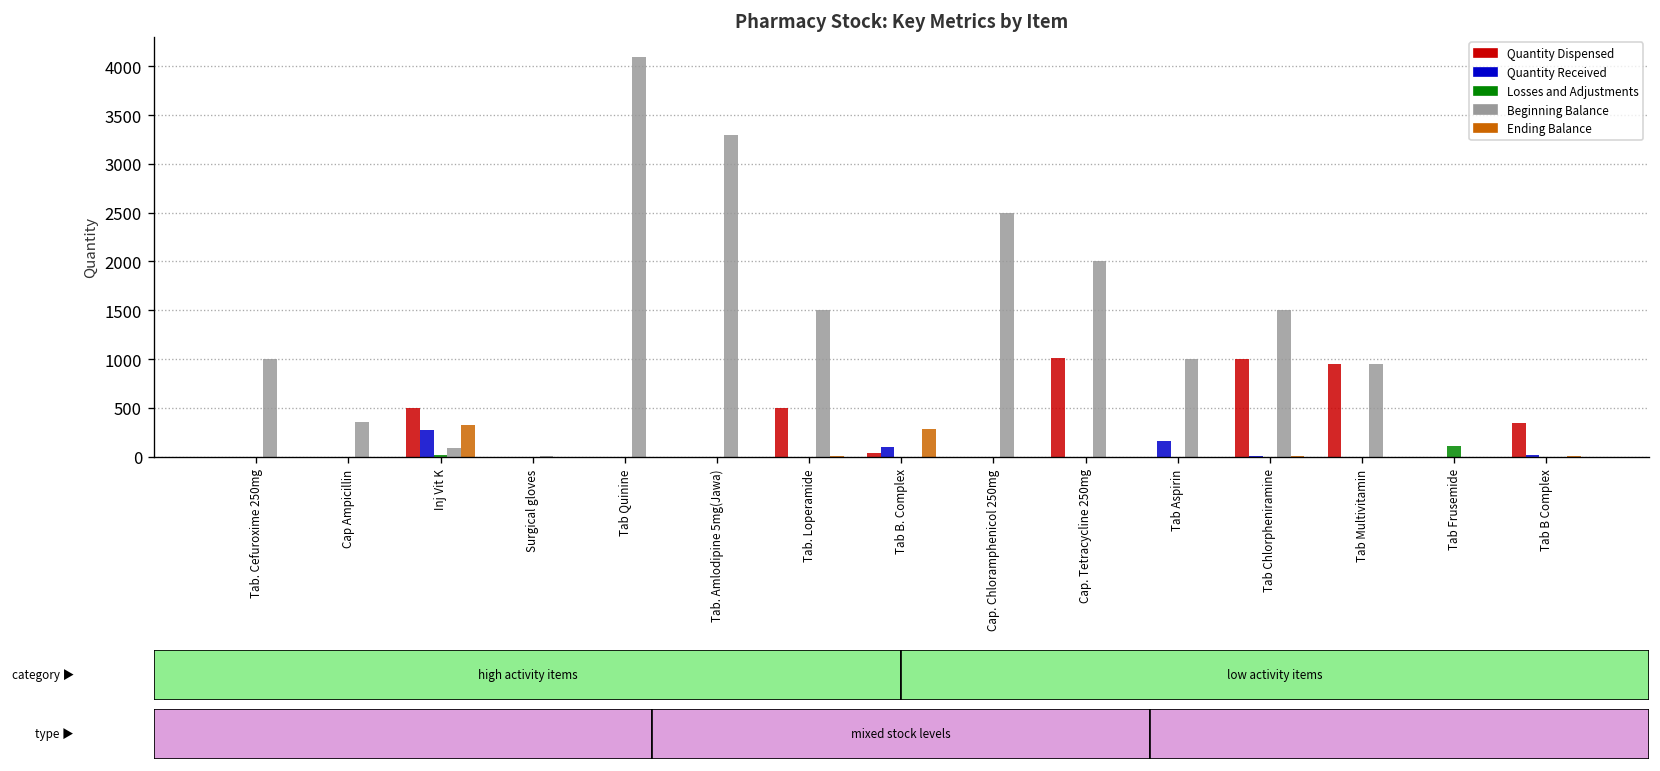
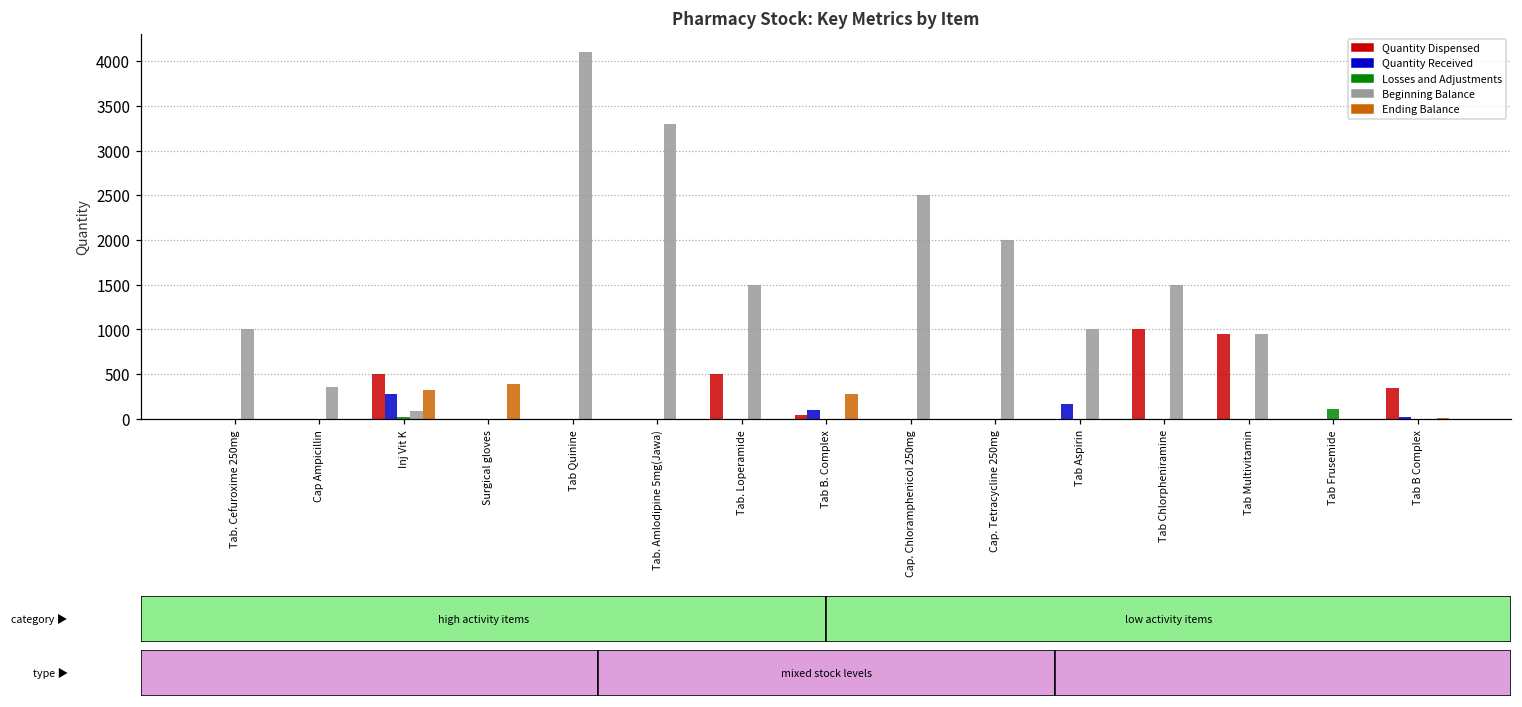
Ending Balance, Surgical gloves: 0 -> 400
Quantity Dispensed, Cap. Tetracycline 250mg: 1000 -> 0
